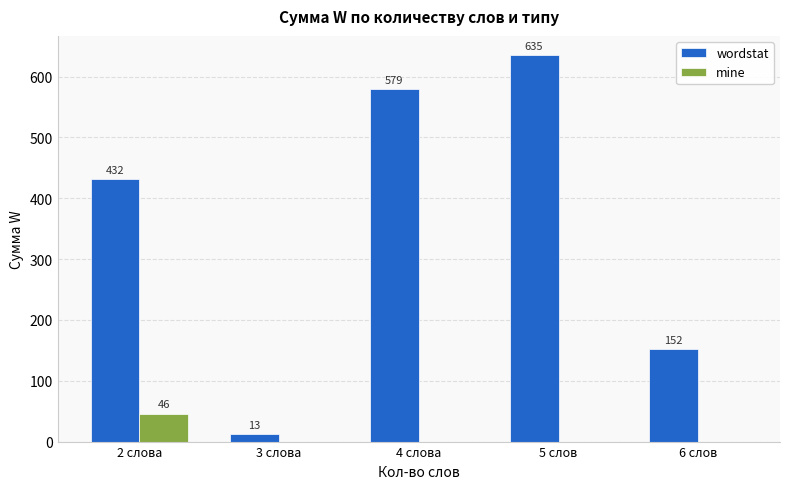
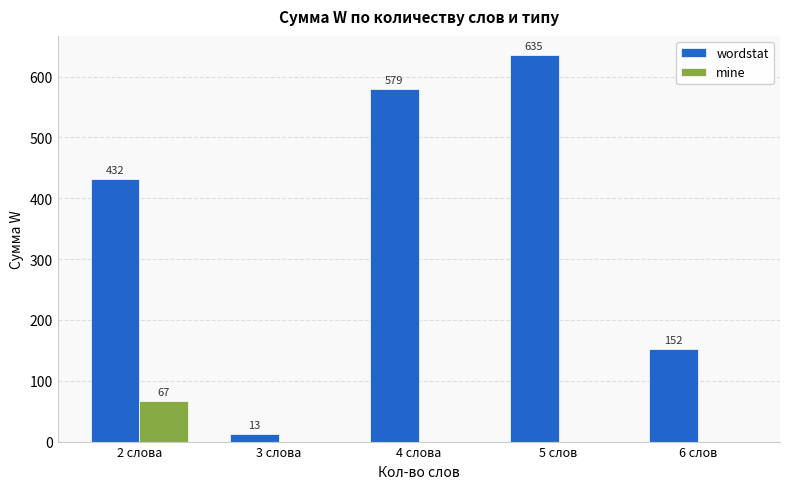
mine, 2 слова: 46 -> 67
